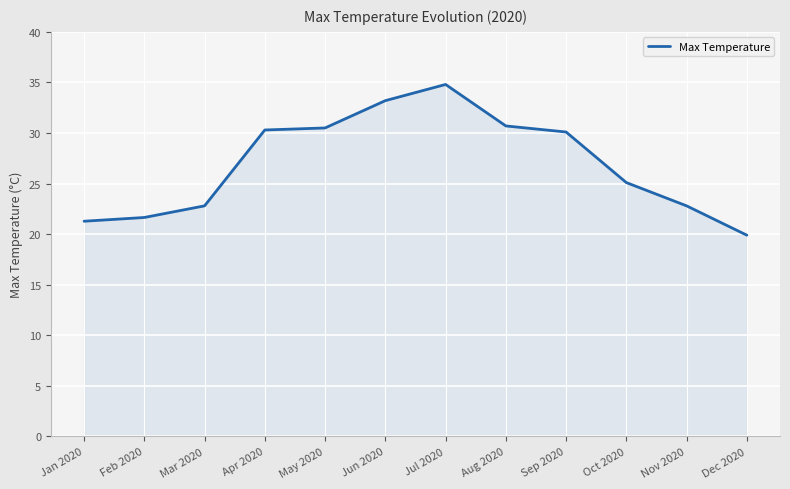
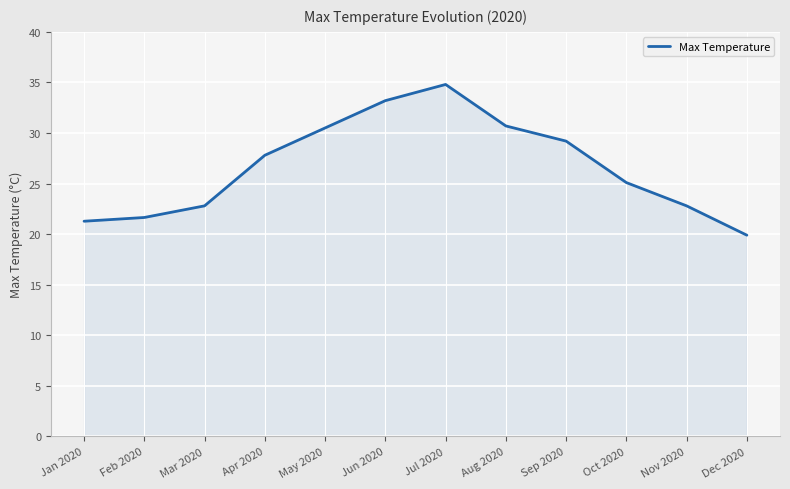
Apr 2020: 30.3 -> 27.8
Sep 2020: 30.1 -> 29.2
